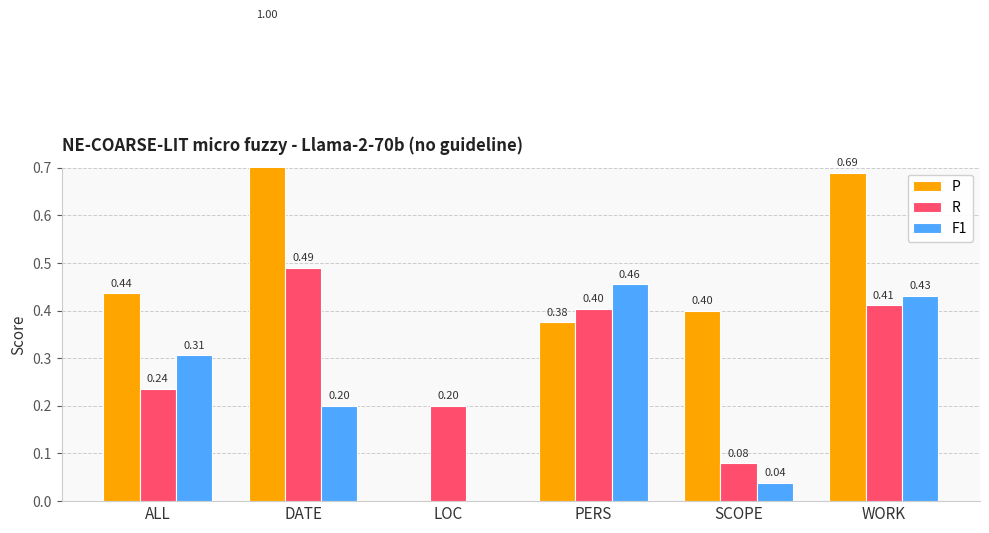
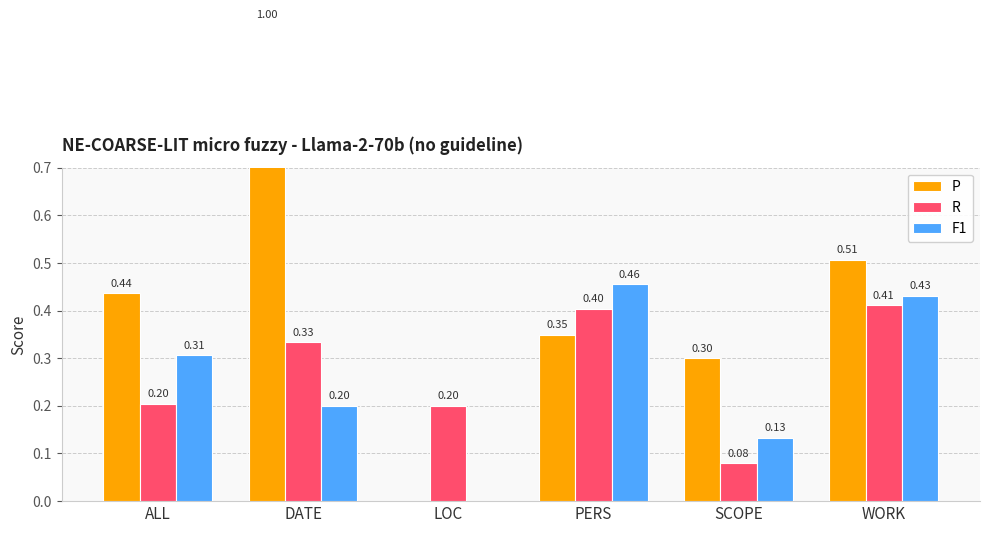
R, ALL: 0.24 -> 0.20
R, DATE: 0.49 -> 0.33
P, PERS: 0.38 -> 0.35
P, SCOPE: 0.40 -> 0.30
F1, SCOPE: 0.04 -> 0.13
P, WORK: 0.69 -> 0.51
